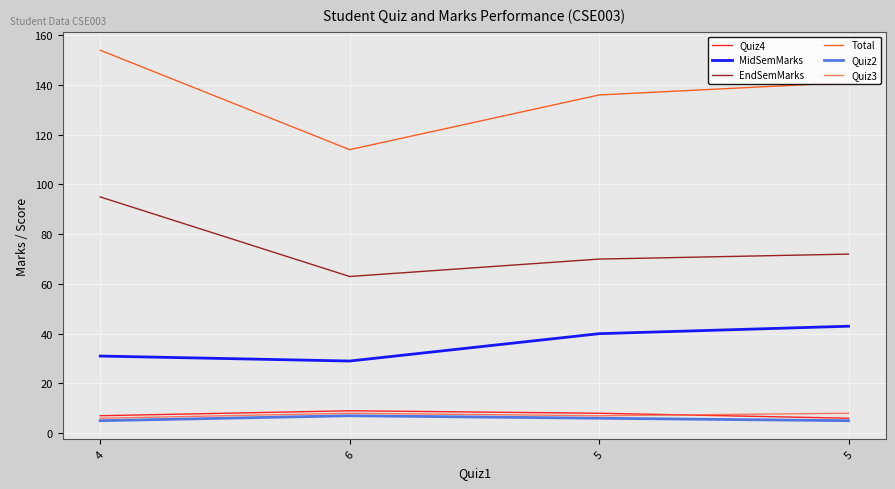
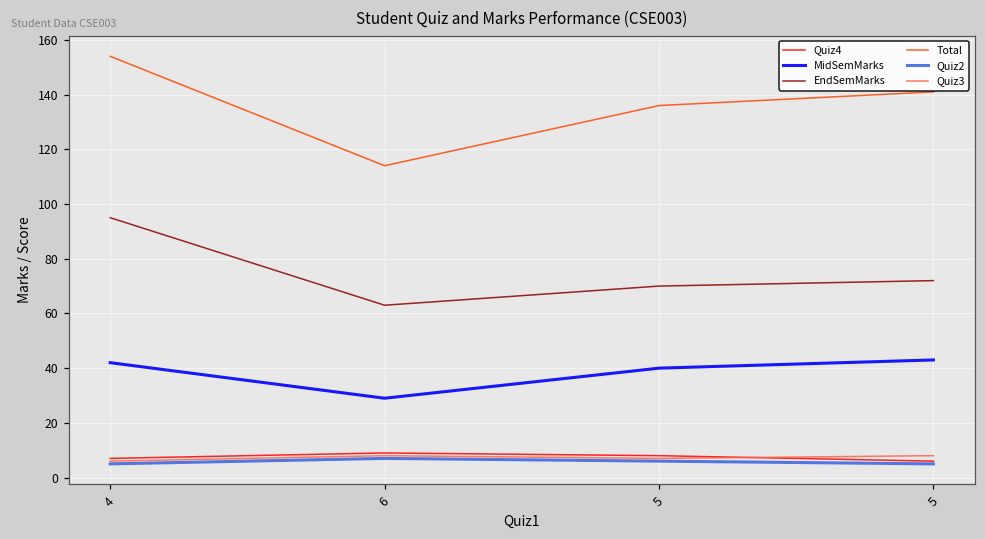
MidSemMarks, 4: 31 -> 42
